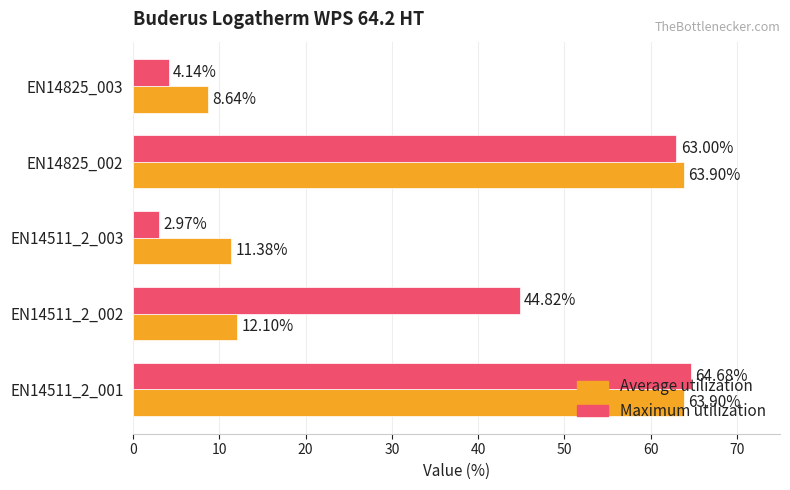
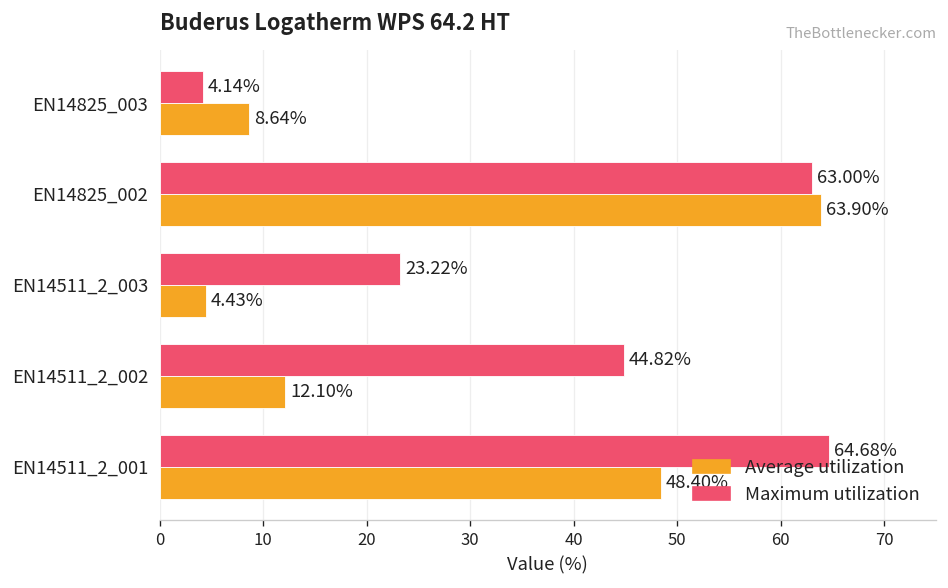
Maximum utilization, EN14511_2_003: 2.97% -> 23.22%
Average utilization, EN14511_2_003: 11.38% -> 4.43%
Average utilization, EN14511_2_001: 63.90% -> 48.40%
